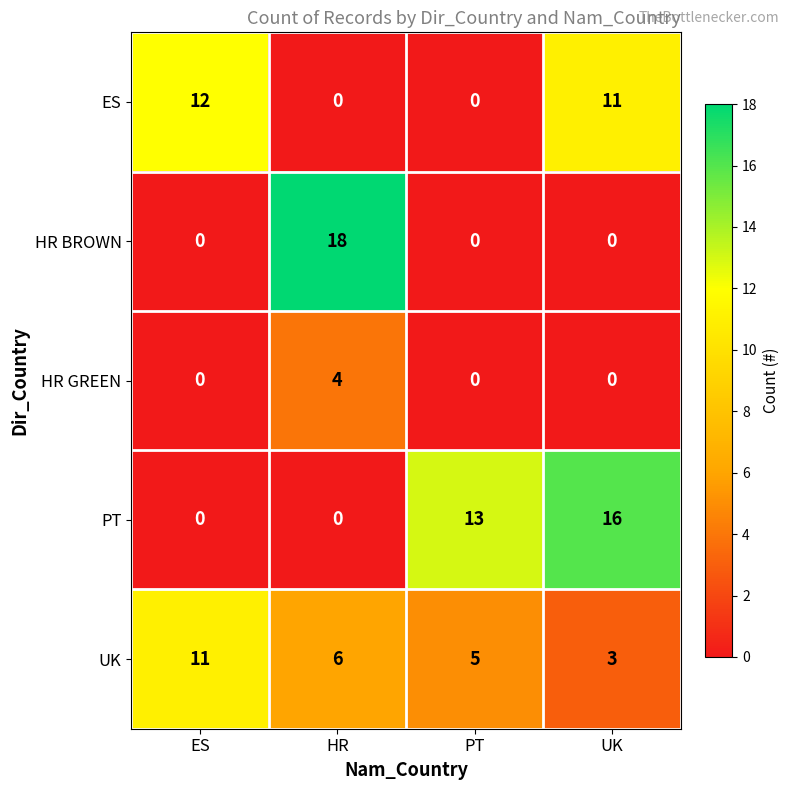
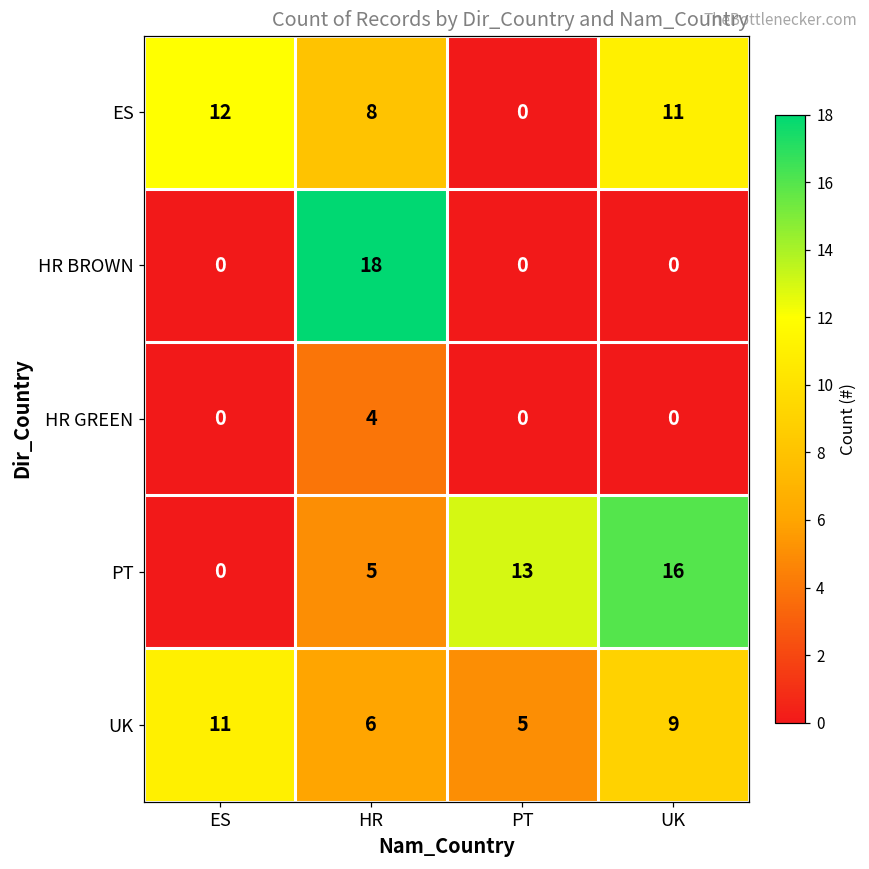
ES, HR: 0 -> 8
PT, HR: 0 -> 5
UK, UK: 3 -> 9
